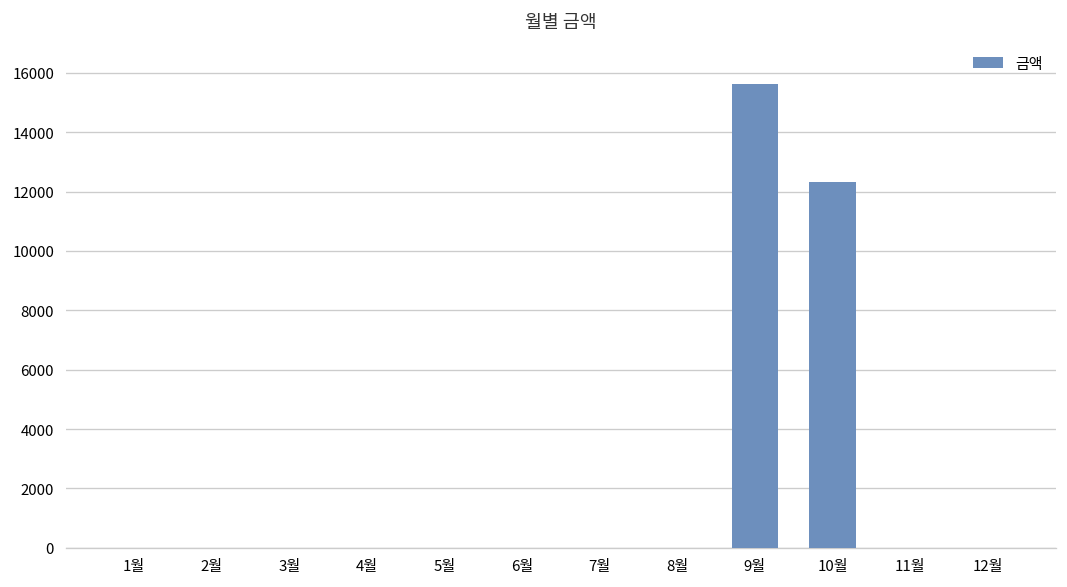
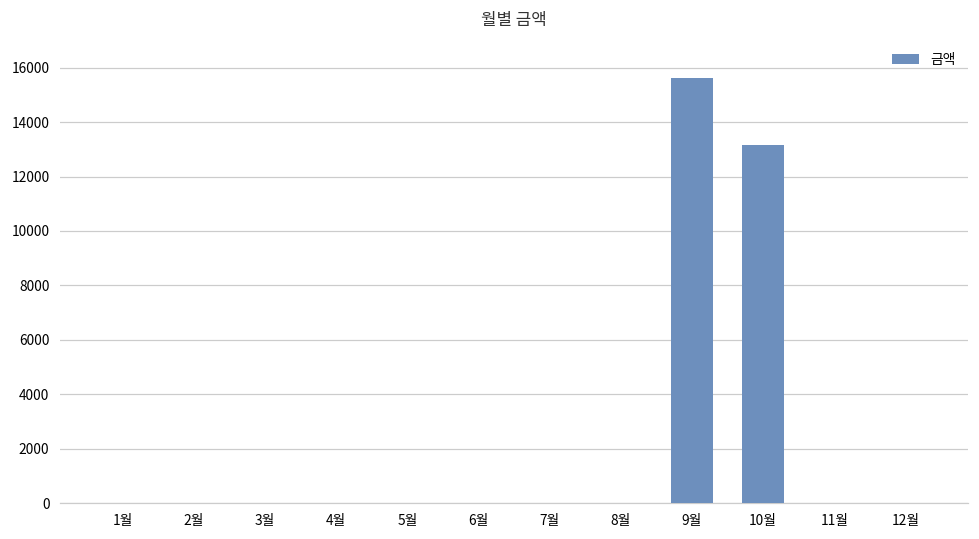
10월: 12300 -> 13200
